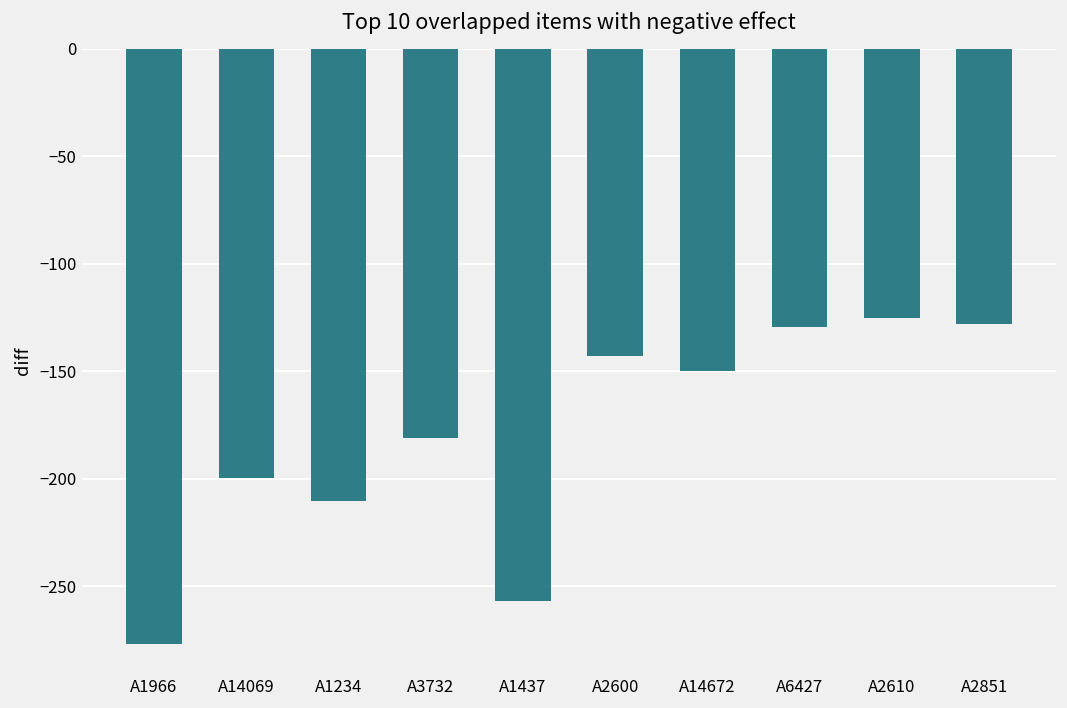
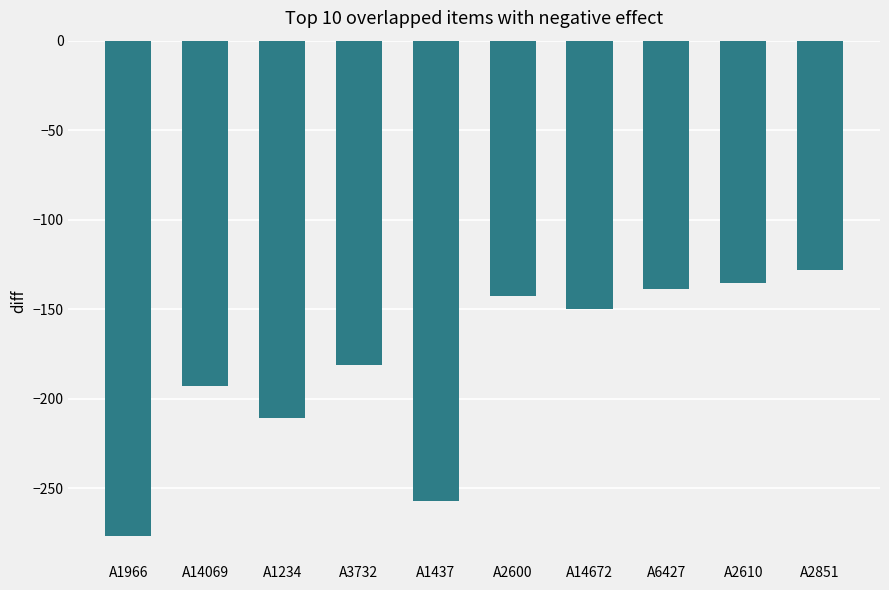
A14069: -200 -> -193
A6427: -129 -> -139
A2610: -125 -> -135
